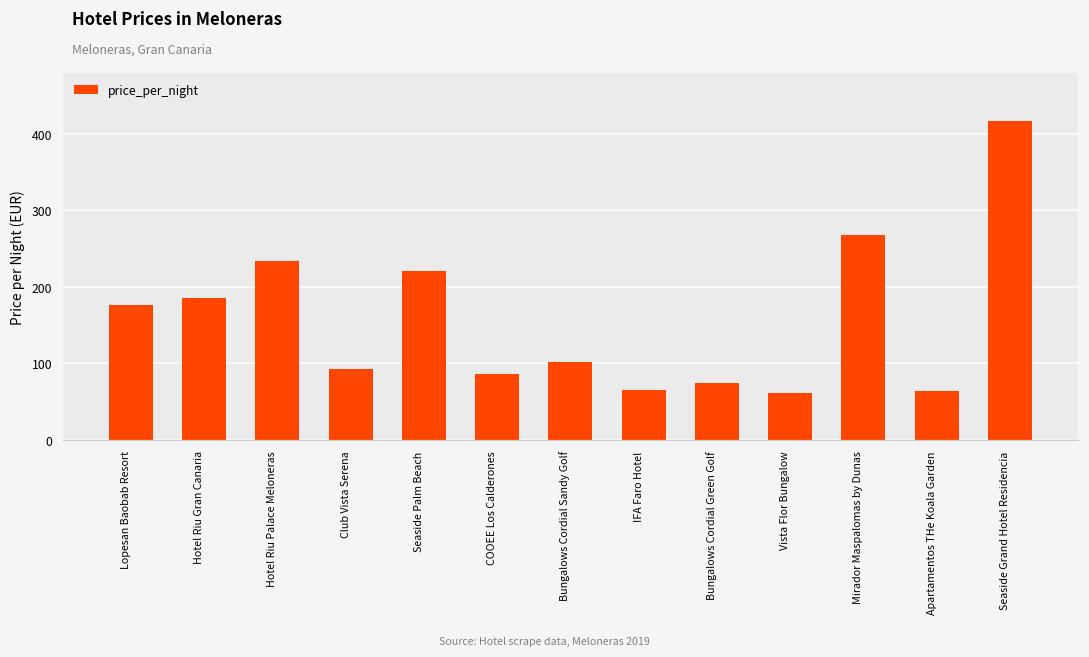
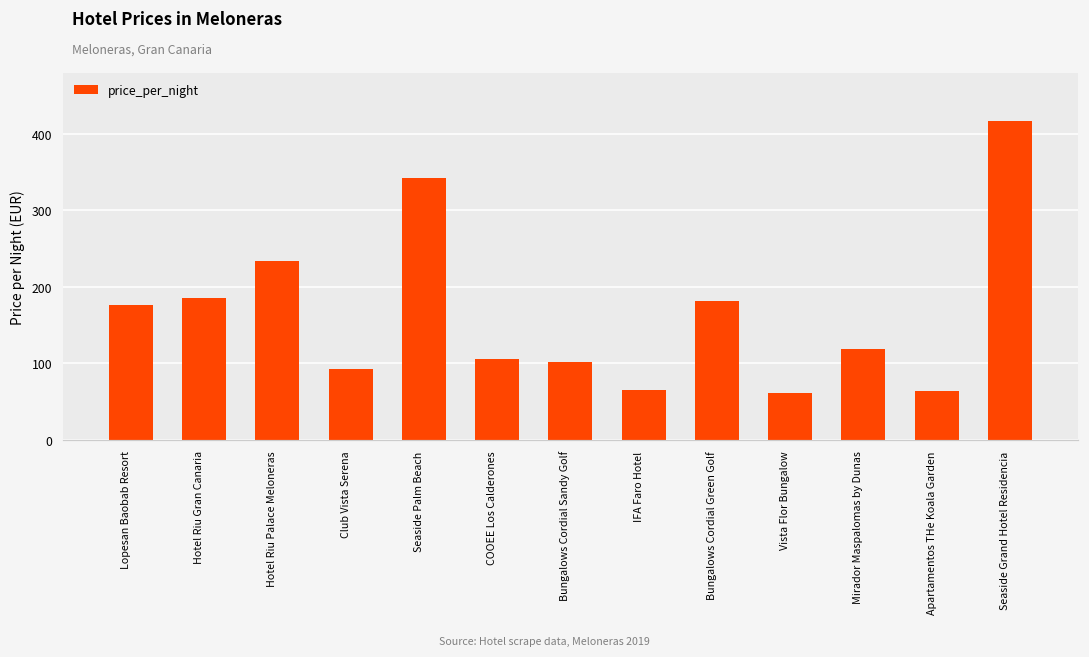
Seaside Palm Beach: 220 -> 340
COOEE Los Calderones: 90 -> 110
Bungalows Cordial Green Golf: 70 -> 180
Mirador Maspalomas by Dunas: 270 -> 120
